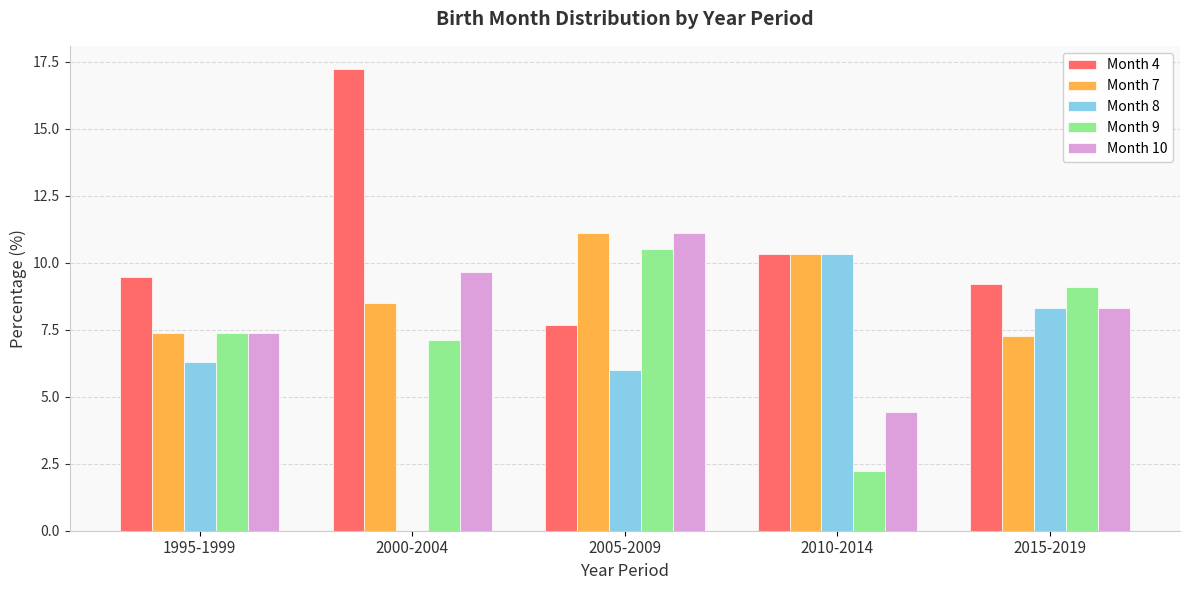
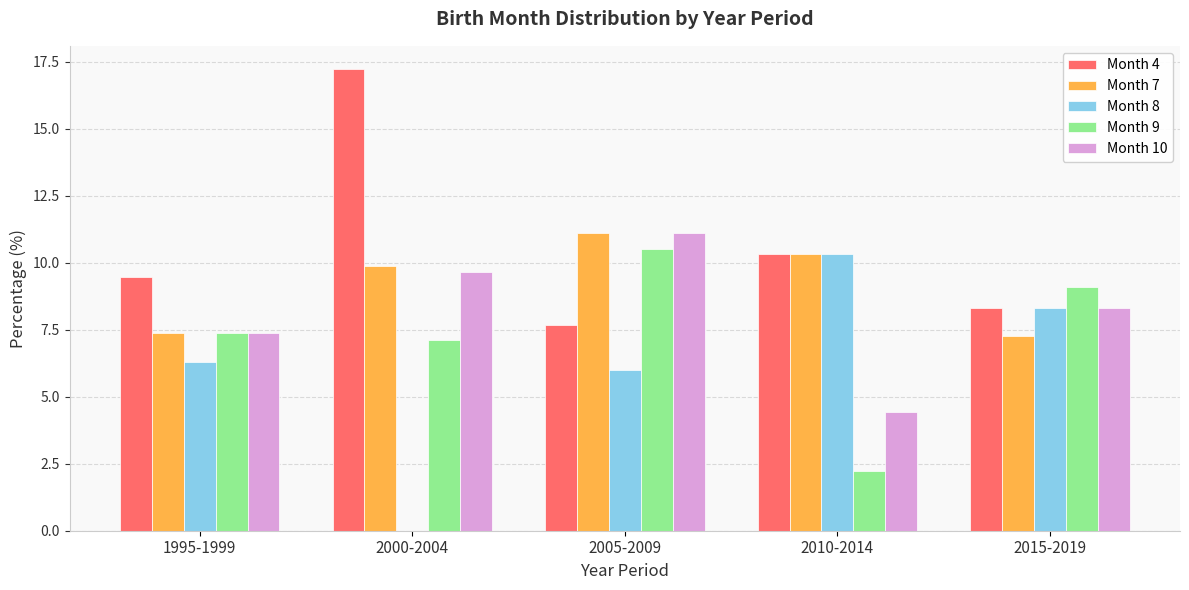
Month 7, 2000-2004: 8.5 -> 9.9
Month 4, 2015-2019: 9.2 -> 8.3
